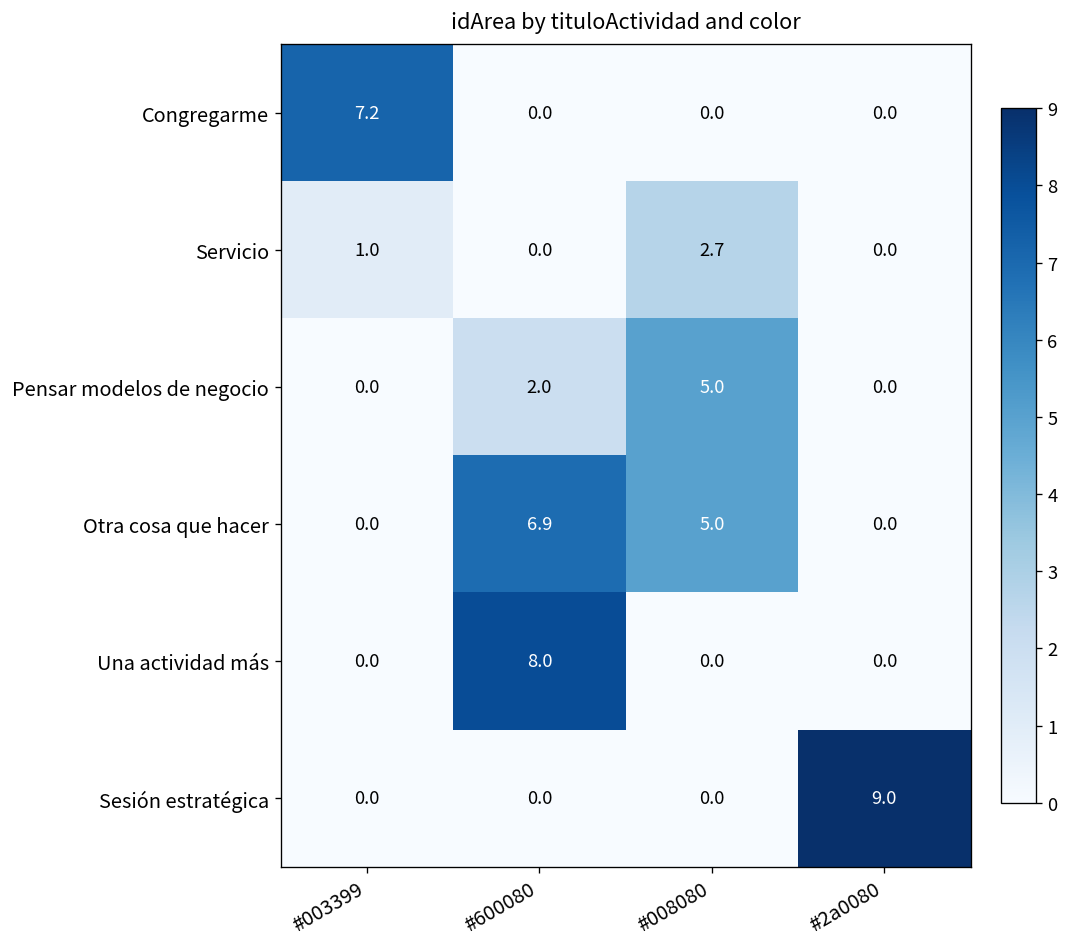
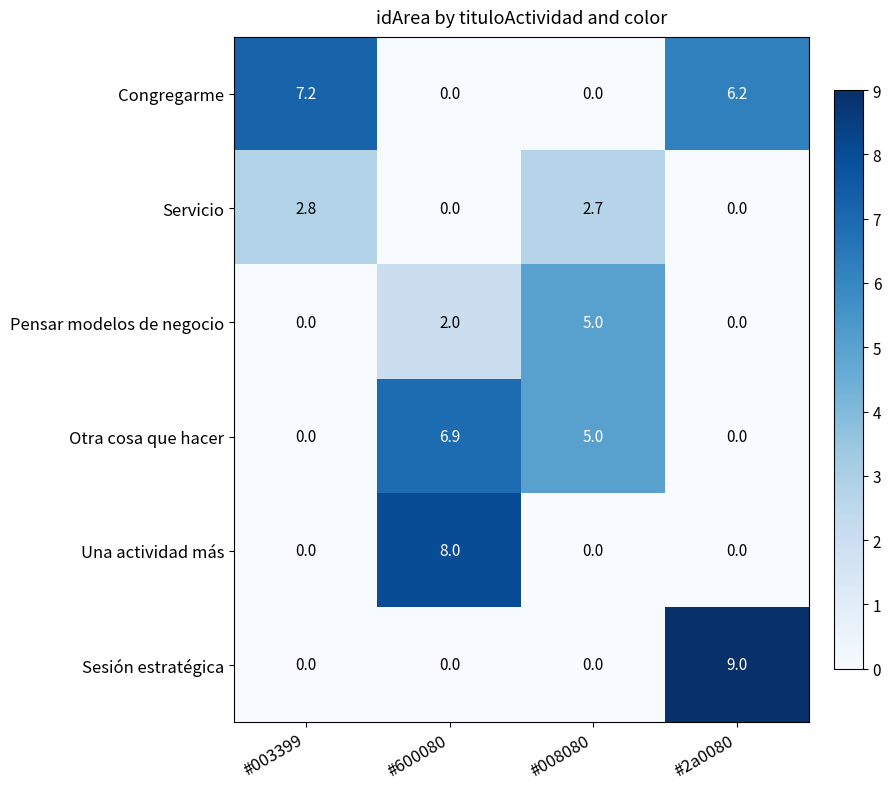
Congregarme, #2a0080: 0.0 -> 6.2
Servicio, #003399: 1.0 -> 2.8
